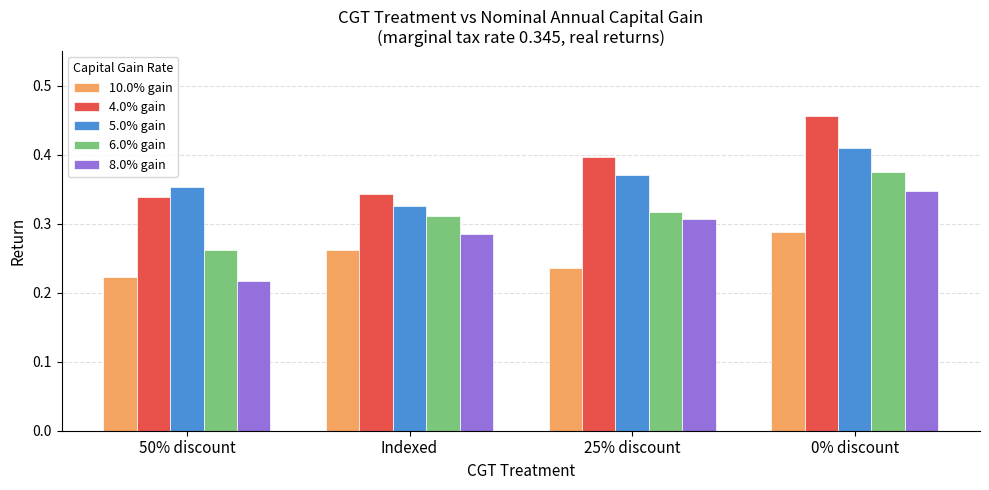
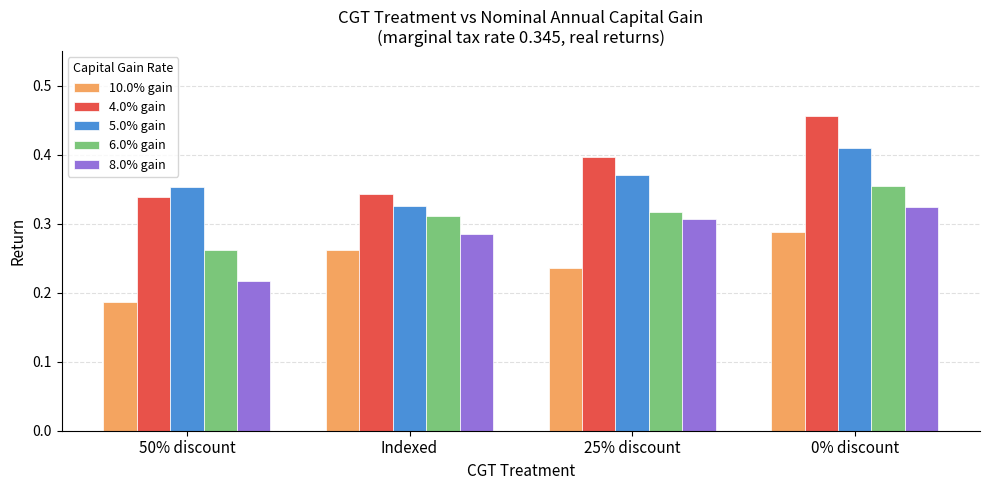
10.0% gain, 50% discount: 0.22 -> 0.19
6.0% gain, 0% discount: 0.37 -> 0.35
8.0% gain, 0% discount: 0.35 -> 0.32
